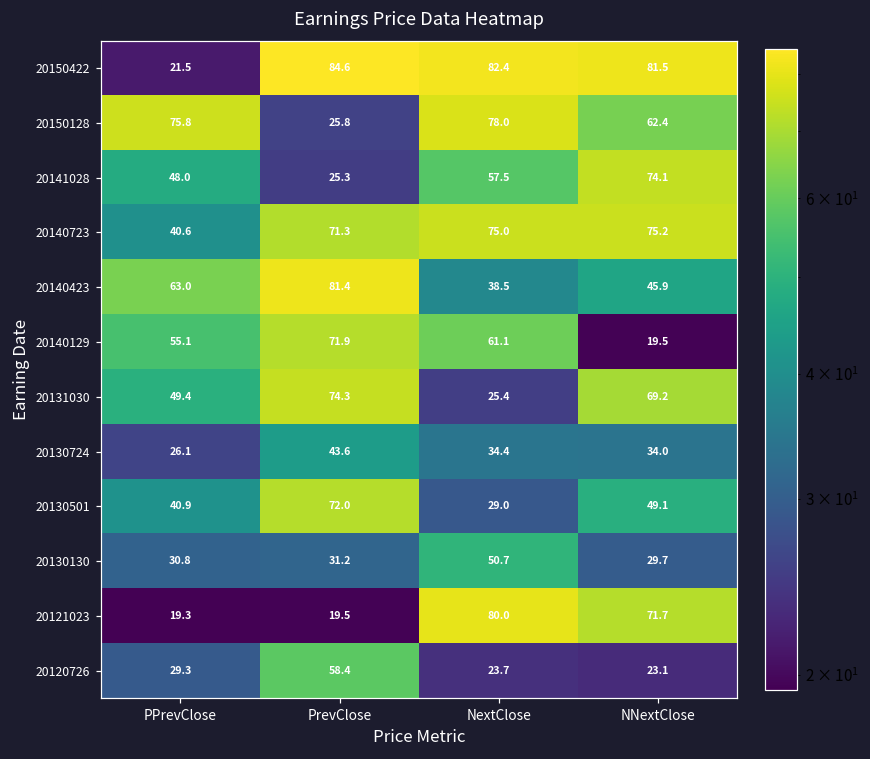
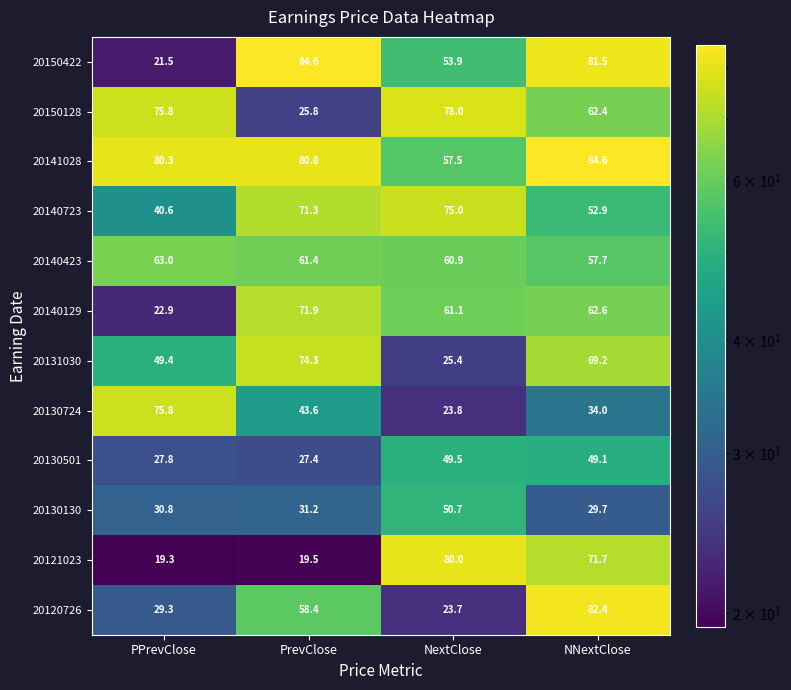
20150422, NextClose: 82.4 -> 53.9
20141028, PPrevClose: 48.0 -> 80.3
20141028, PrevClose: 25.3 -> 80.8
20141028, NNextClose: 74.1 -> 84.6
20140723, NNextClose: 75.2 -> 52.9
20140423, PrevClose: 81.4 -> 61.4
20140423, NextClose: 38.5 -> 60.9
20140423, NNextClose: 45.9 -> 57.7
20140129, PPrevClose: 55.1 -> 22.9
20140129, NNextClose: 19.5 -> 62.6
20130724, PPrevClose: 26.1 -> 75.8
20130724, NextClose: 34.4 -> 23.8
20130501, PPrevClose: 40.9 -> 27.8
20130501, PrevClose: 72.0 -> 27.4
20130501, NextClose: 29.0 -> 49.5
20120726, NNextClose: 23.1 -> 82.4
